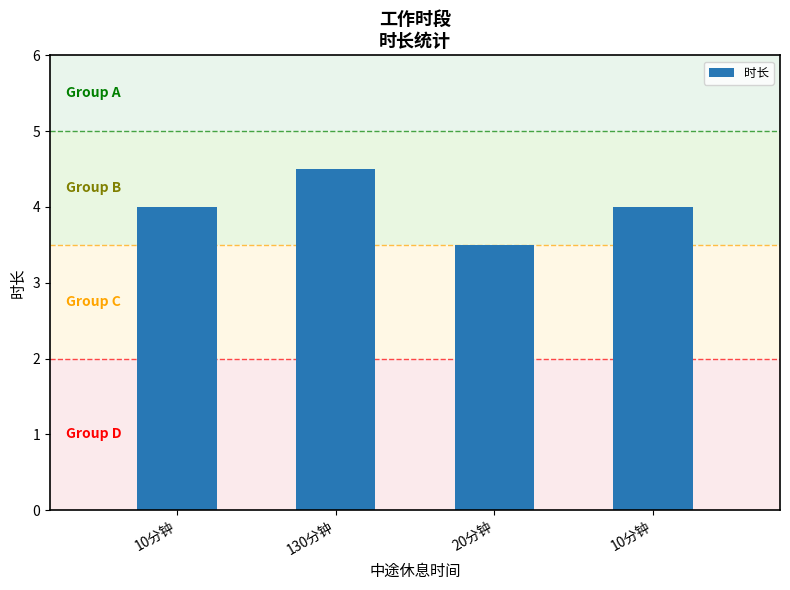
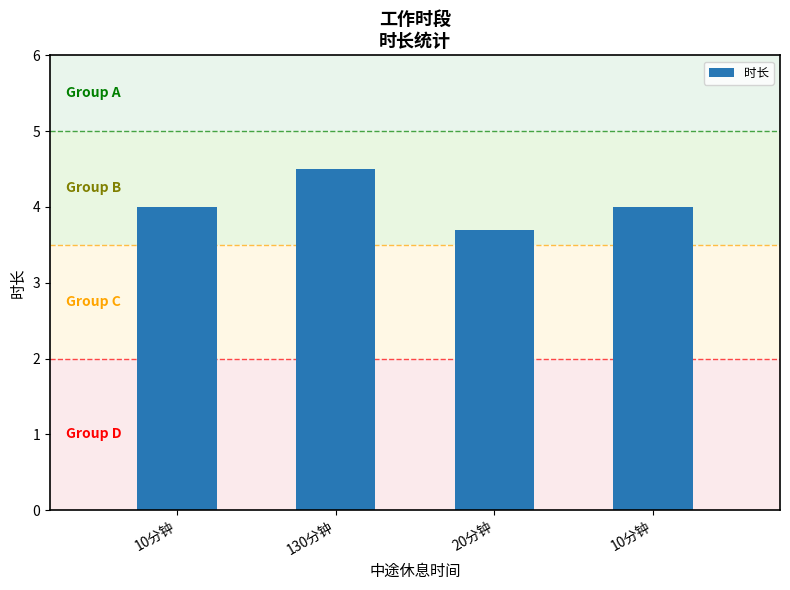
20分钟: 3.5 -> 3.7
